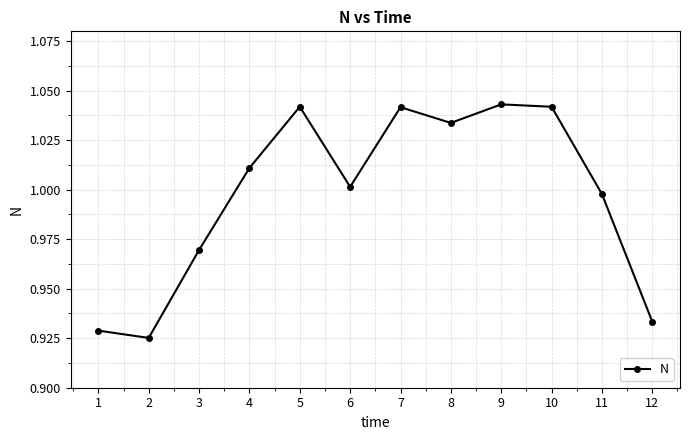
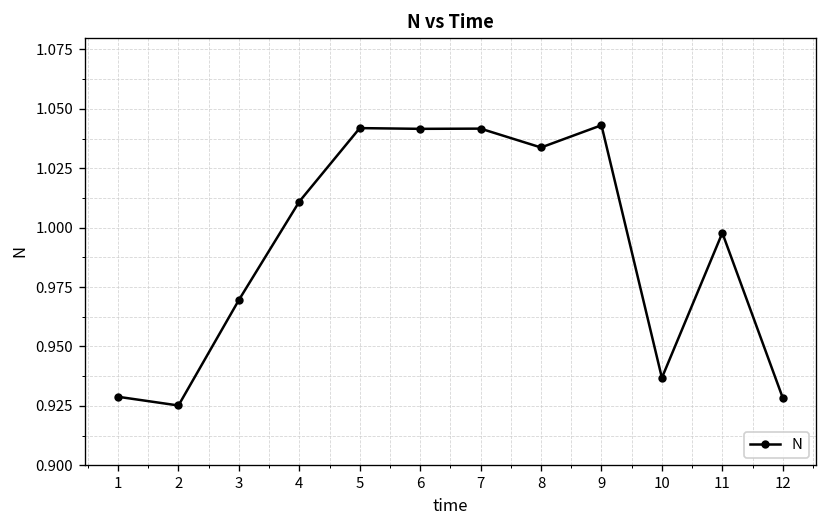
6: 1.001 -> 1.042
10: 1.042 -> 0.937
12: 0.933 -> 0.928
